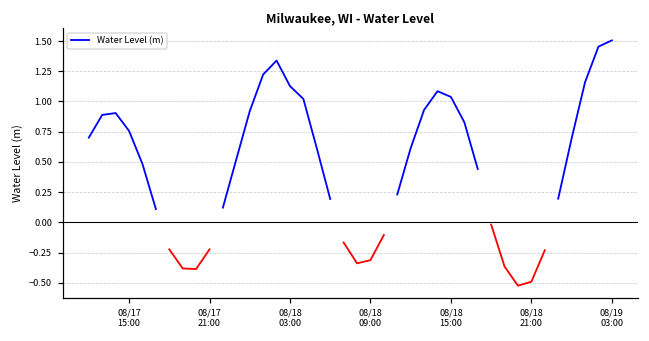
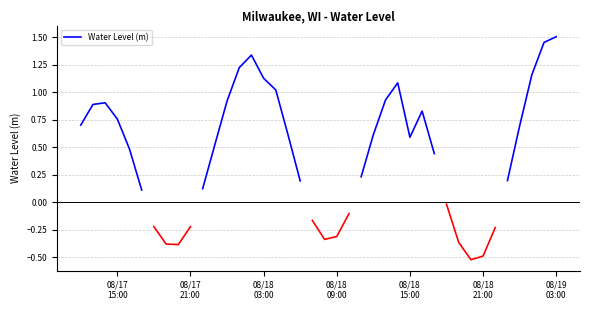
Water Level (m), 08/18 15:00: 1.04 -> 0.59
